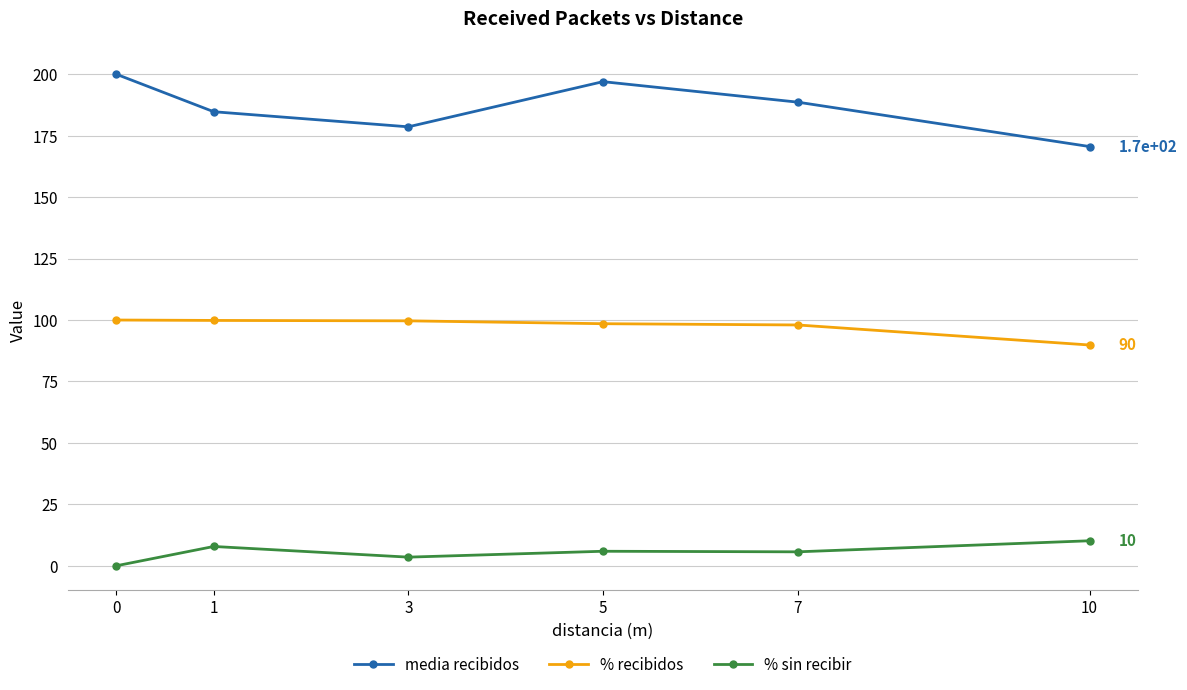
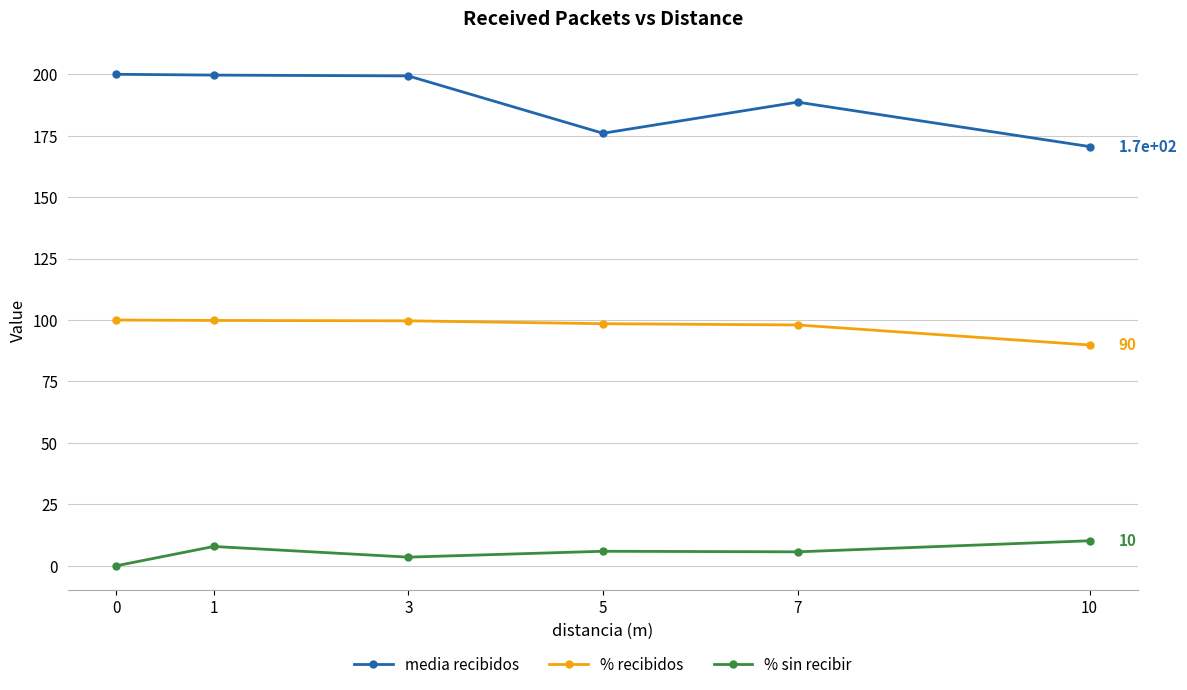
media recibidos, 1: 185 -> 200
media recibidos, 3: 179 -> 199
media recibidos, 5: 197 -> 176
